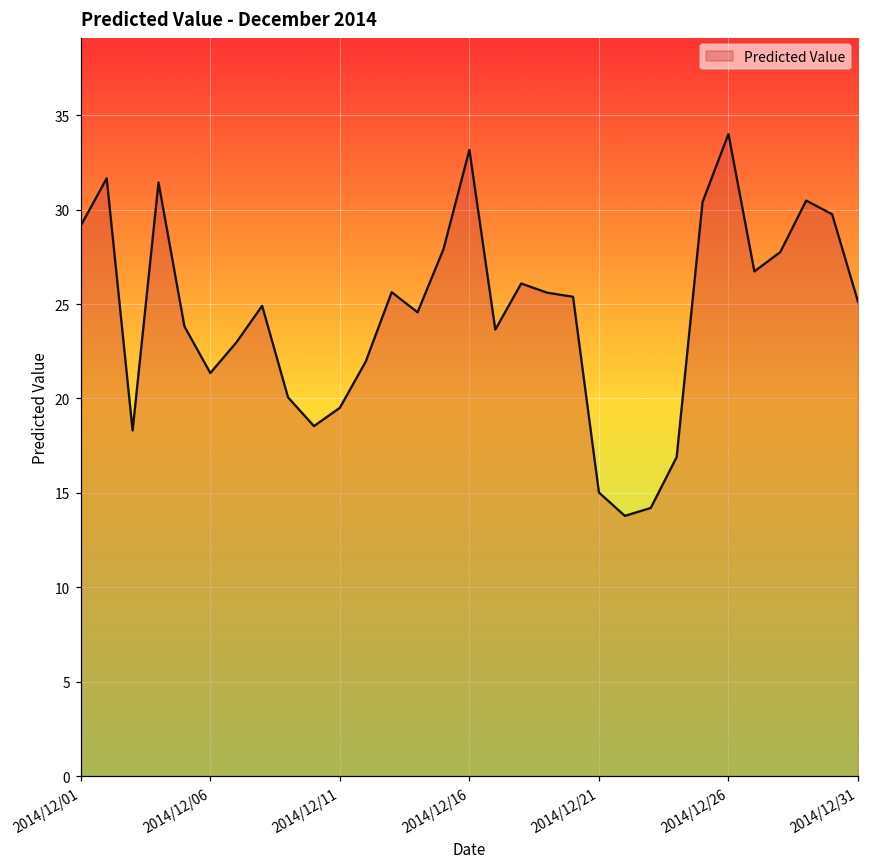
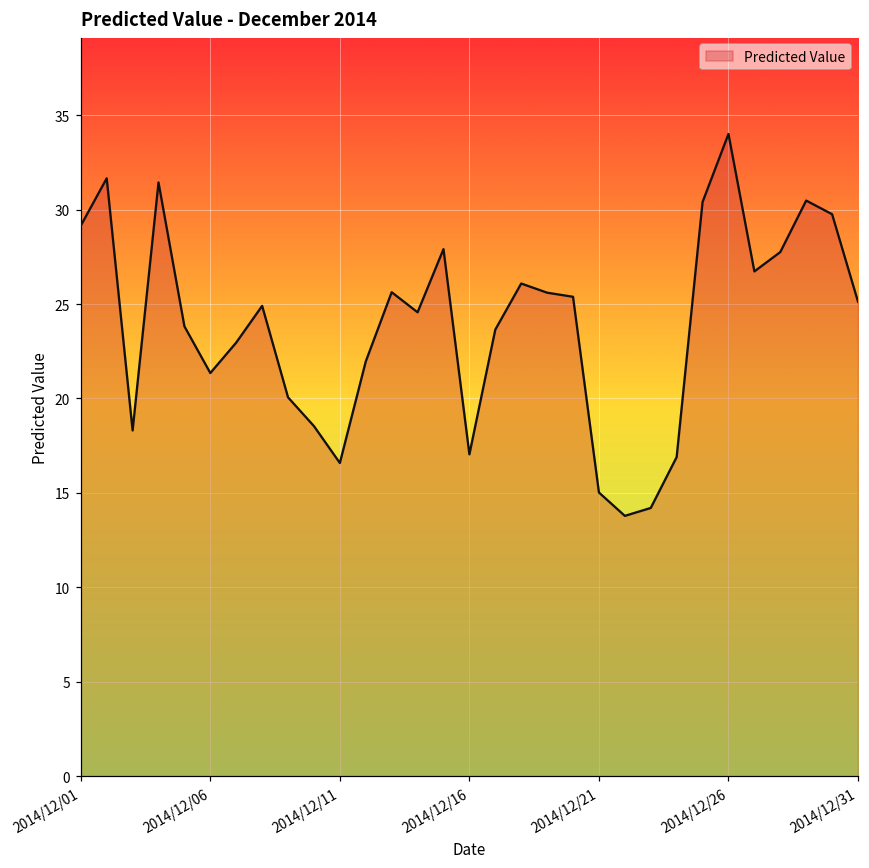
2014/12/11: 19.5 -> 16.6
2014/12/16: 33.2 -> 17.0
